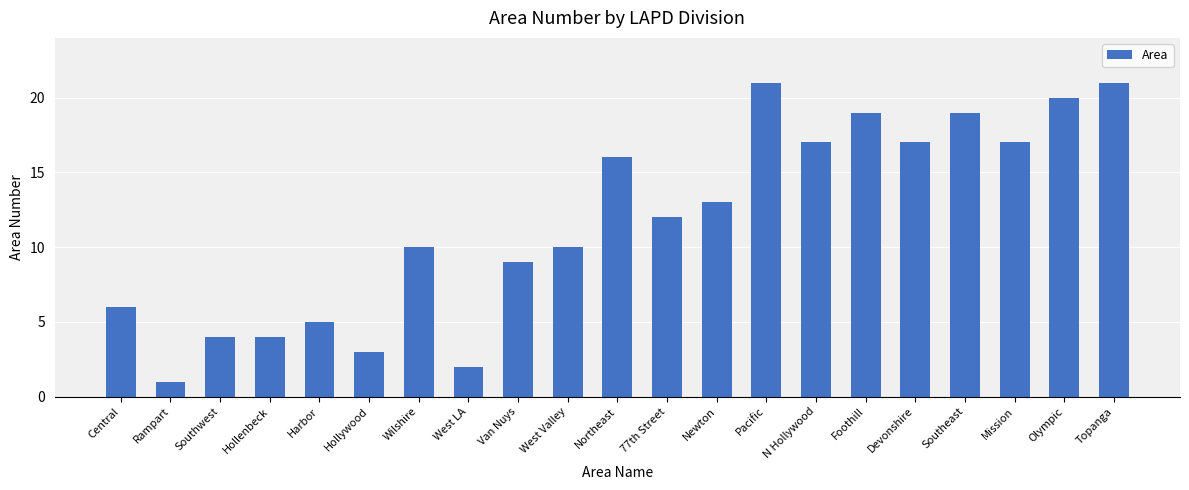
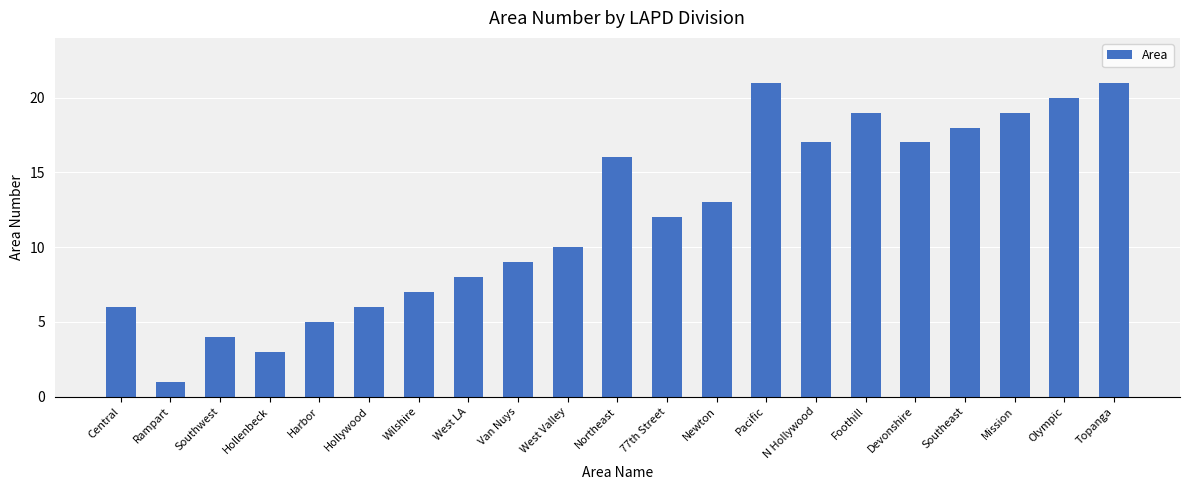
Hollenbeck: 4 -> 3
Hollywood: 3 -> 6
Wilshire: 10 -> 7
West LA: 2 -> 8
Southeast: 19 -> 18
Mission: 17 -> 19
